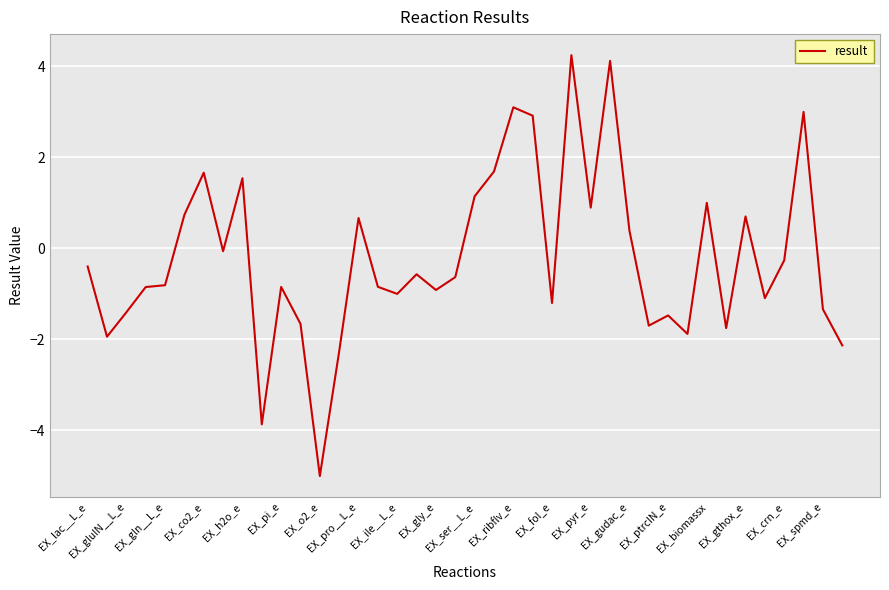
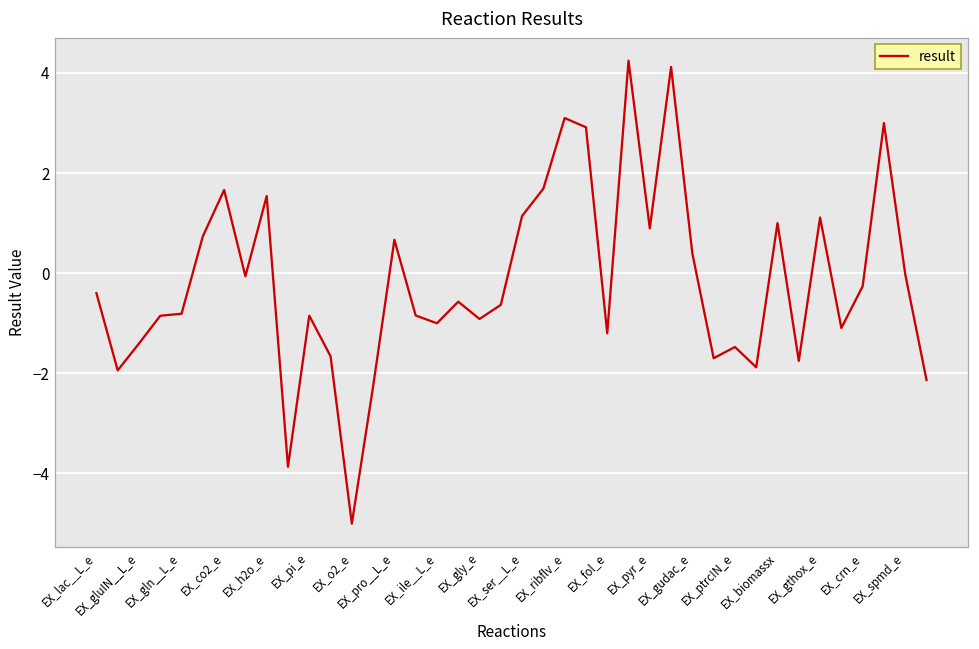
EX_gthox_e: 0.7 -> 1.1
EX_spmd_e: -1.3 -> 0.0
